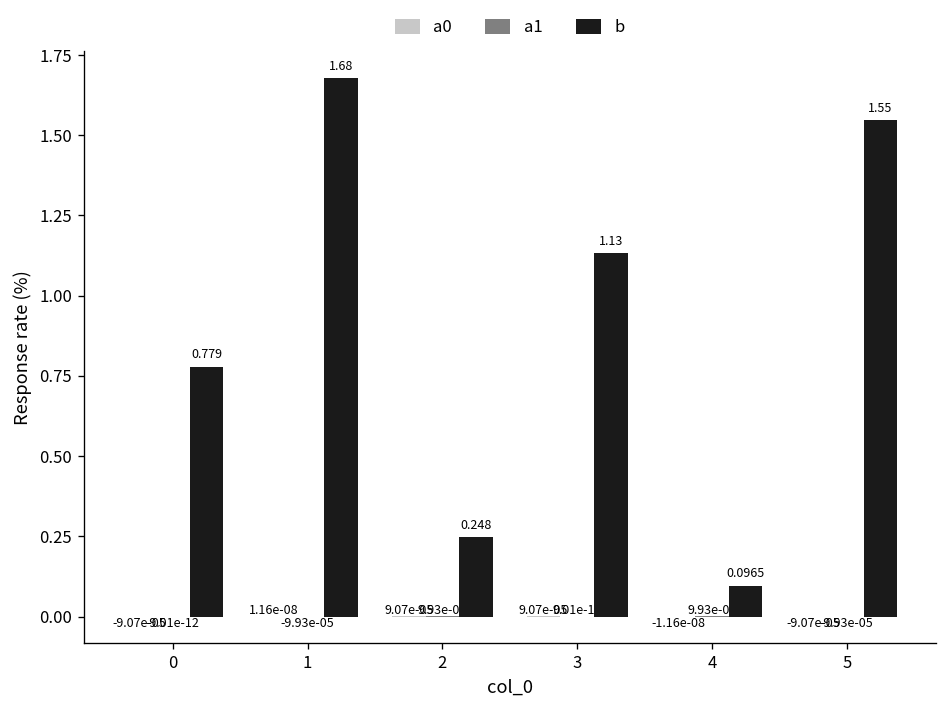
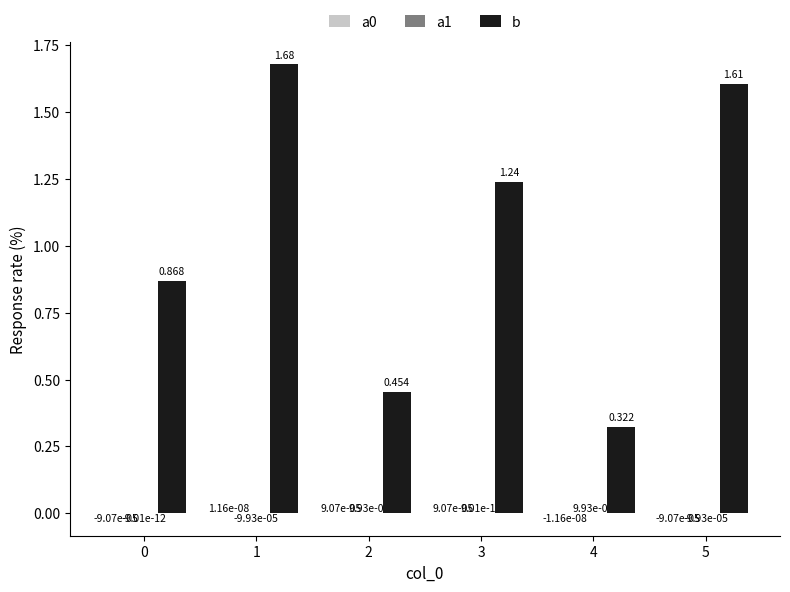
b, 0: 0.779 -> 0.868
b, 2: 0.248 -> 0.454
b, 3: 1.13 -> 1.24
b, 4: 0.0965 -> 0.322
b, 5: 1.55 -> 1.61
